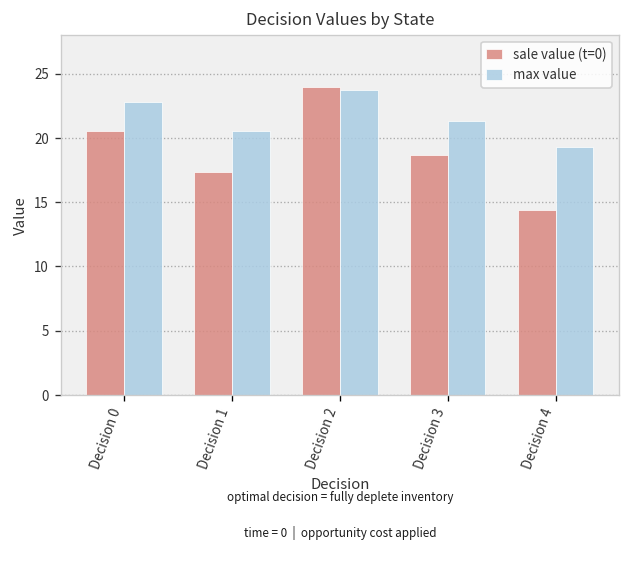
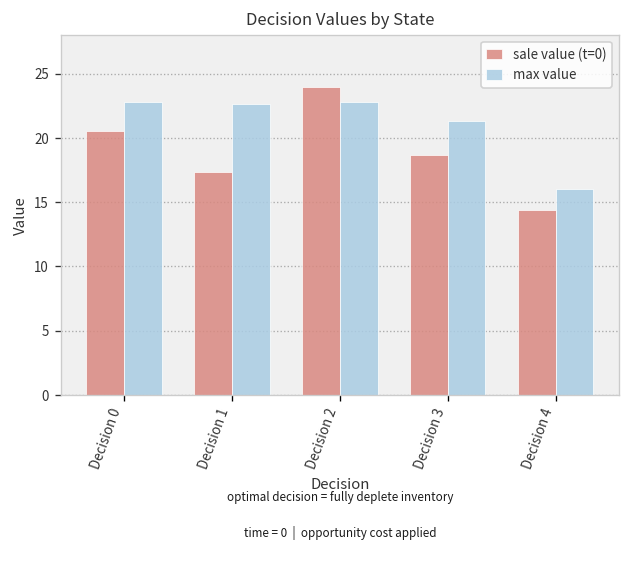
max value, Decision 1: 20.5 -> 22.6
max value, Decision 2: 23.7 -> 22.8
max value, Decision 4: 19.3 -> 16.0
